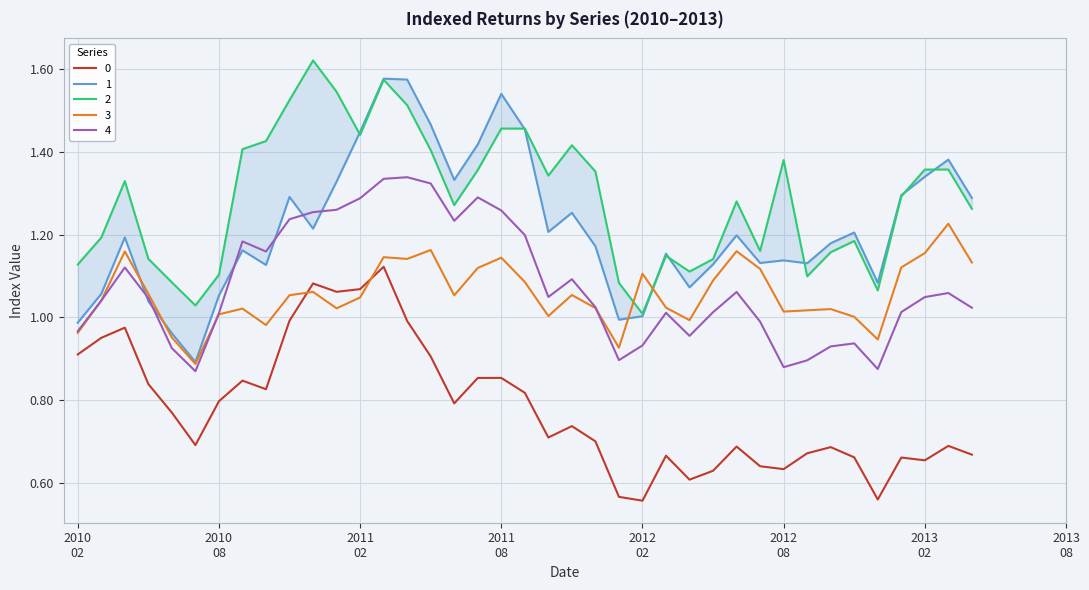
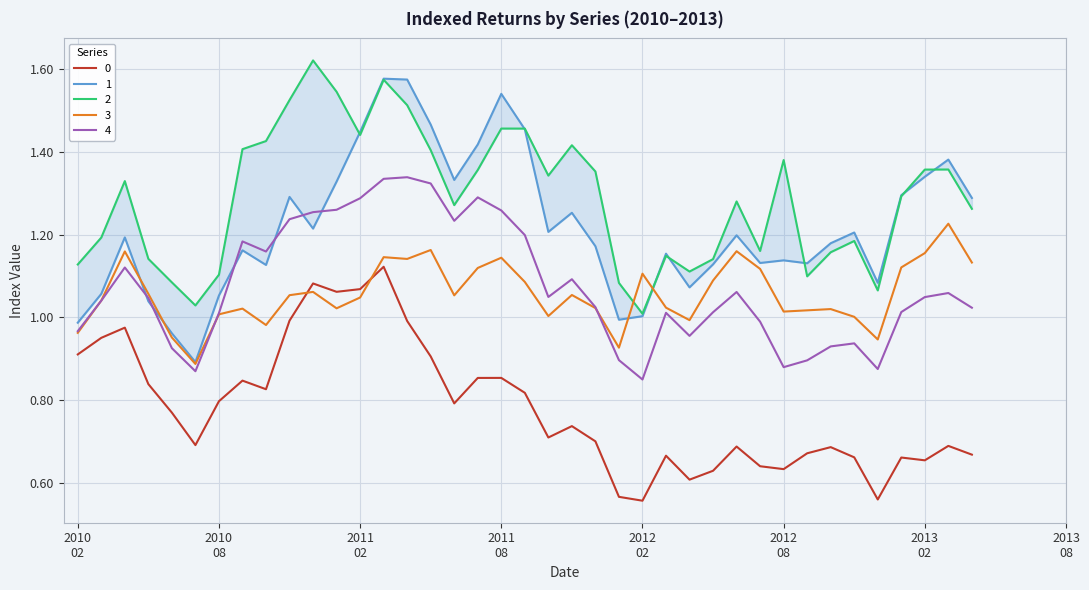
4, 2012 02: 0.93 -> 0.85
